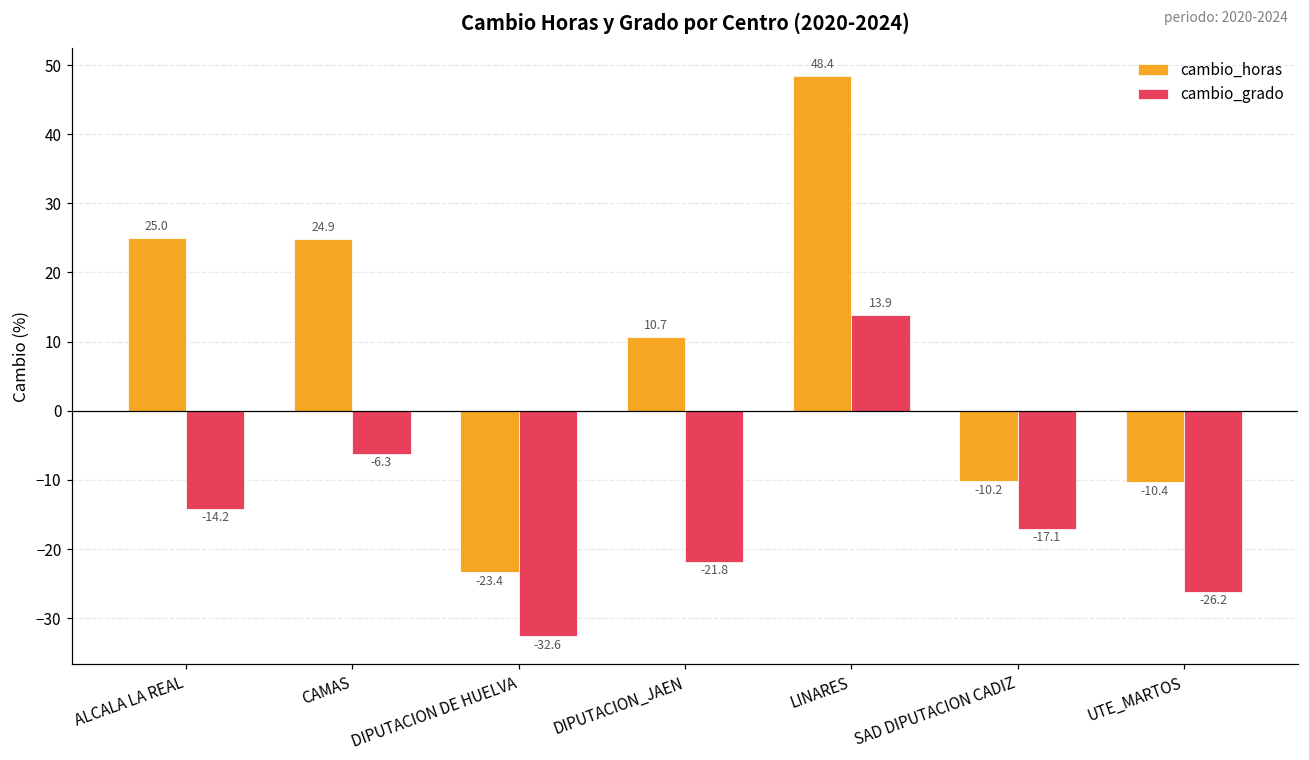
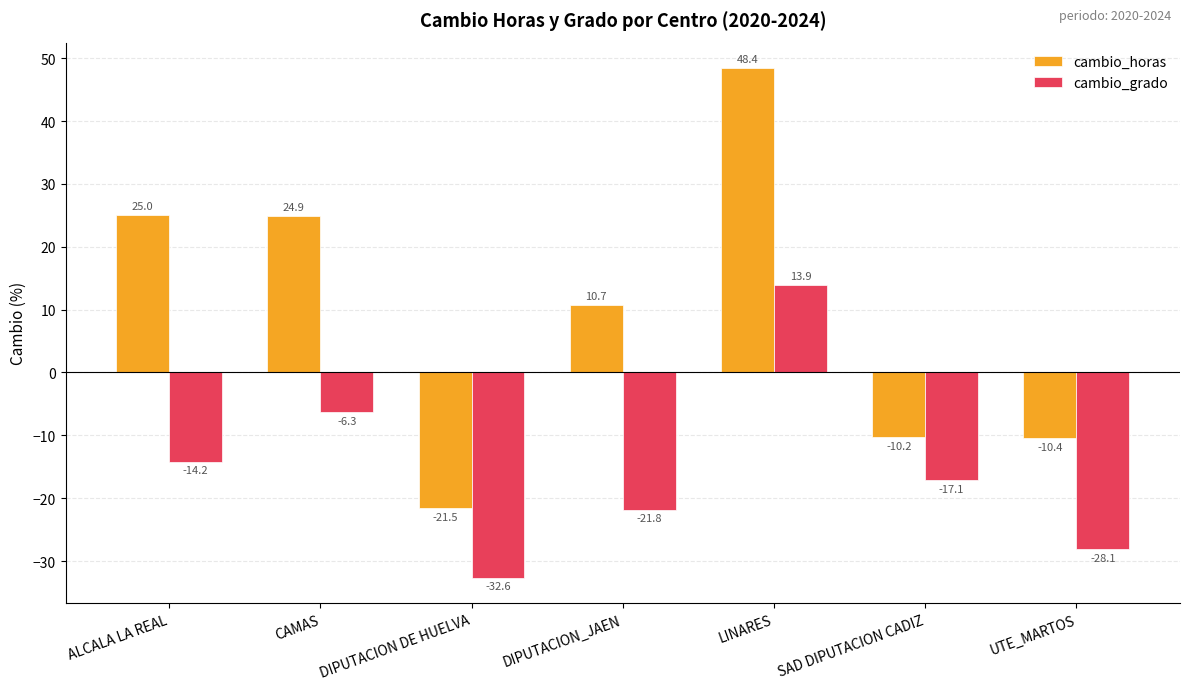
cambio_horas, DIPUTACION DE HUELVA: -23.4 -> -21.5
cambio_grado, UTE_MARTOS: -26.2 -> -28.1
